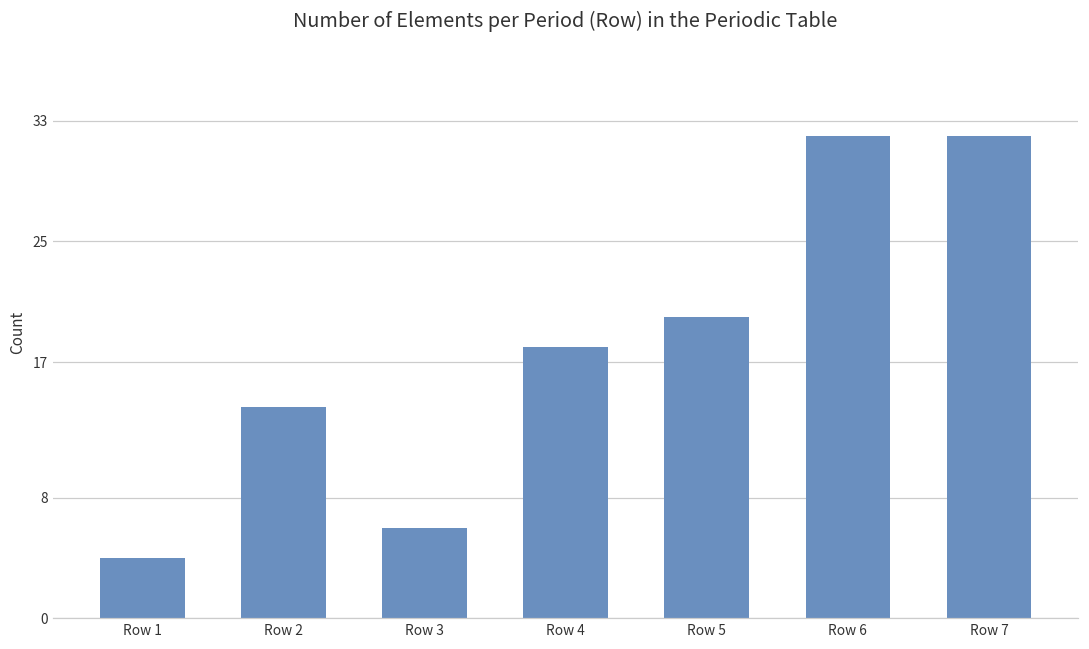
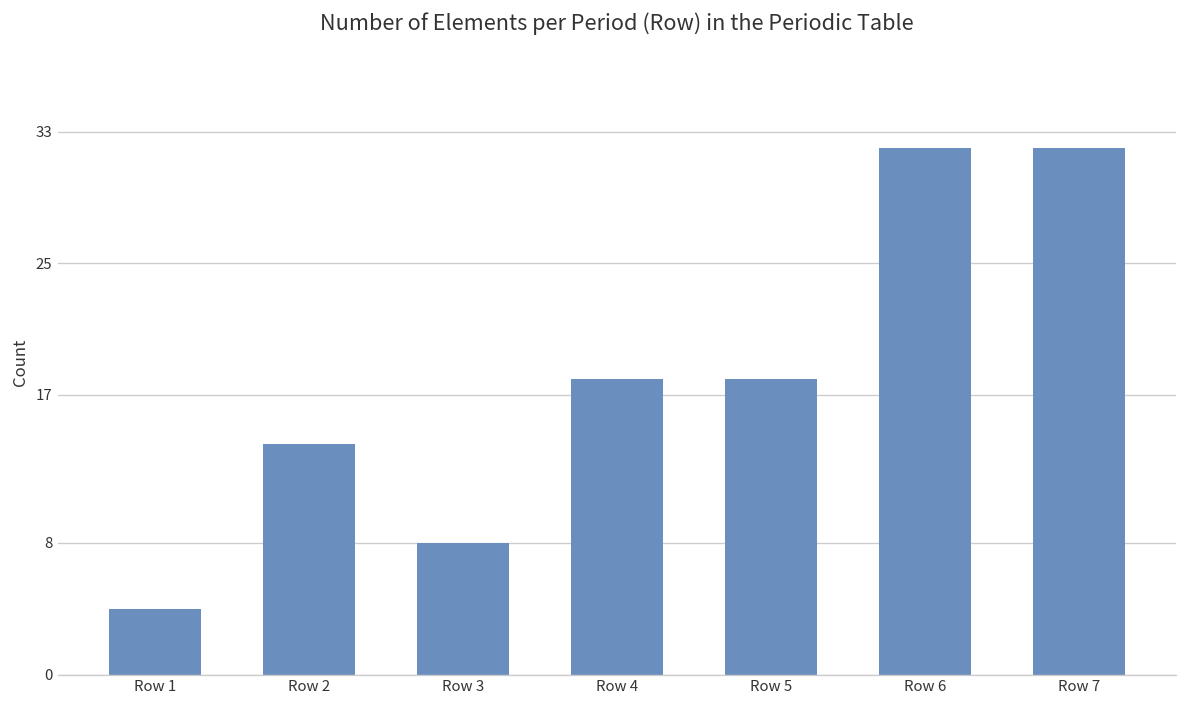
Row 3: 6 -> 8
Row 5: 20 -> 18
